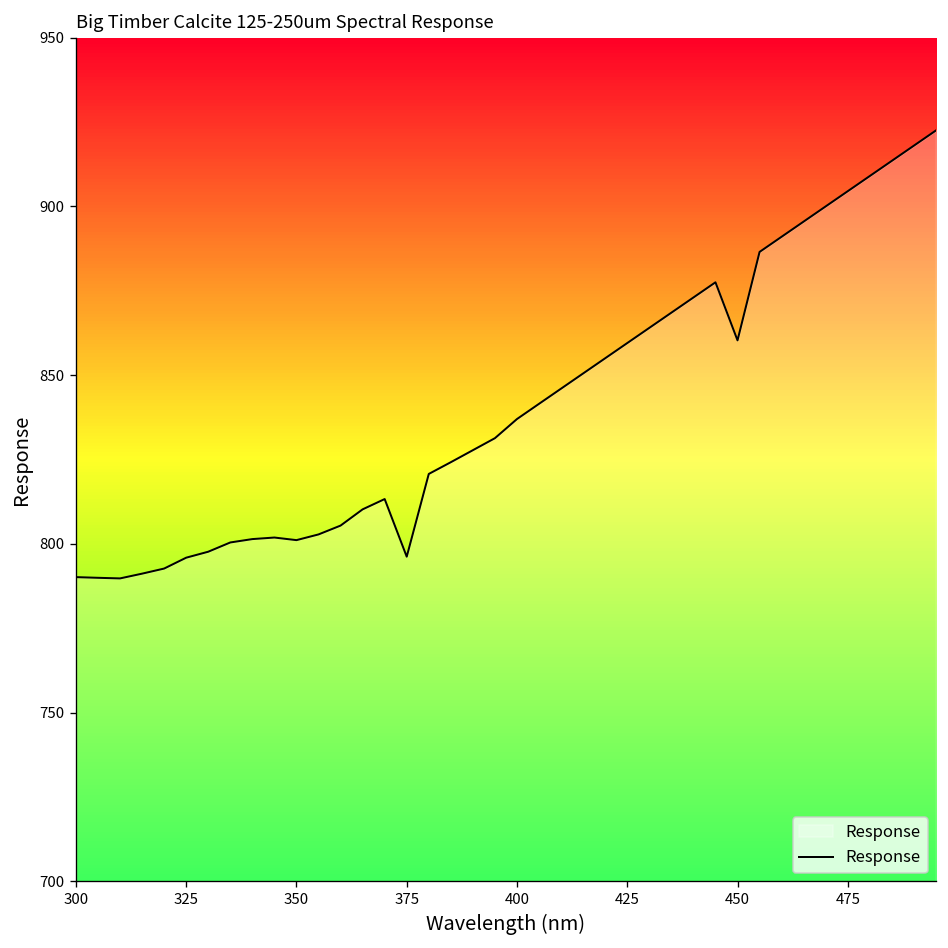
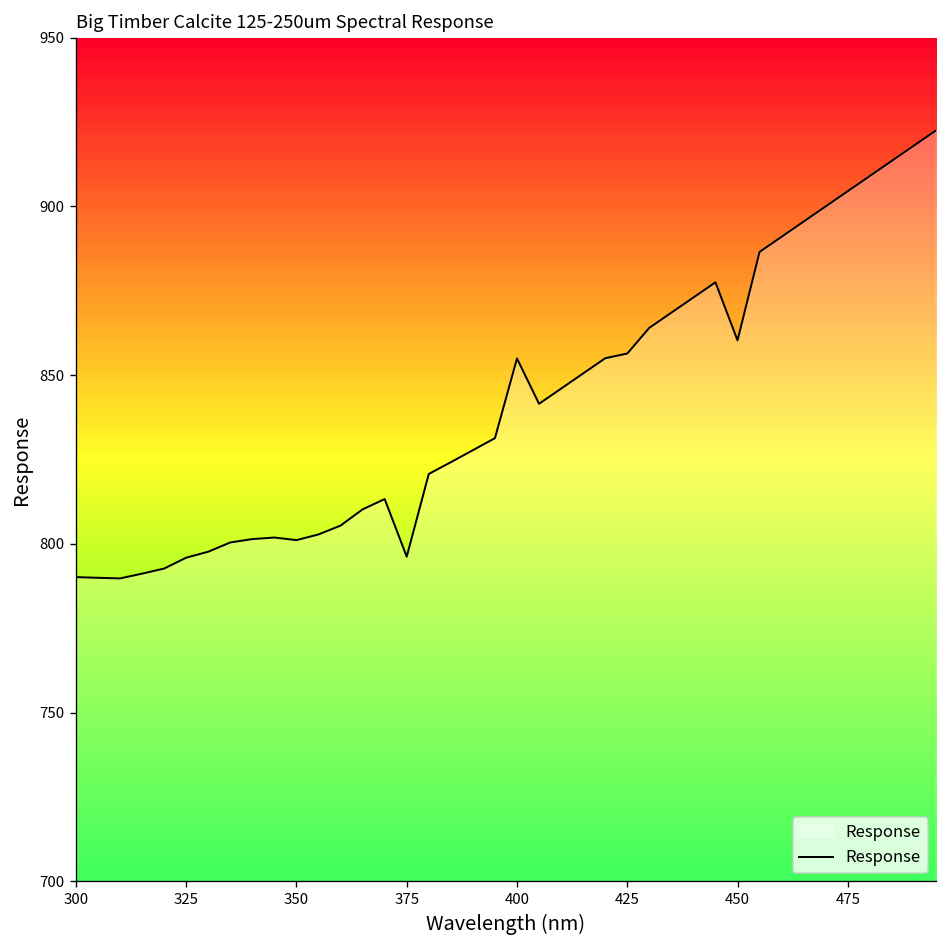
400: 837 -> 855
425: 860 -> 856
